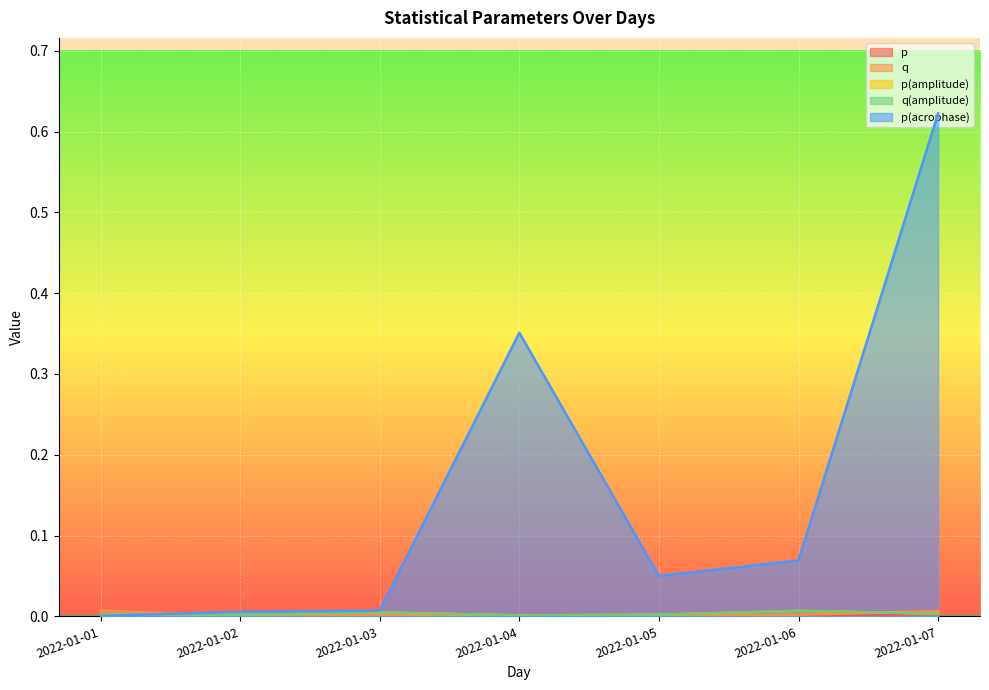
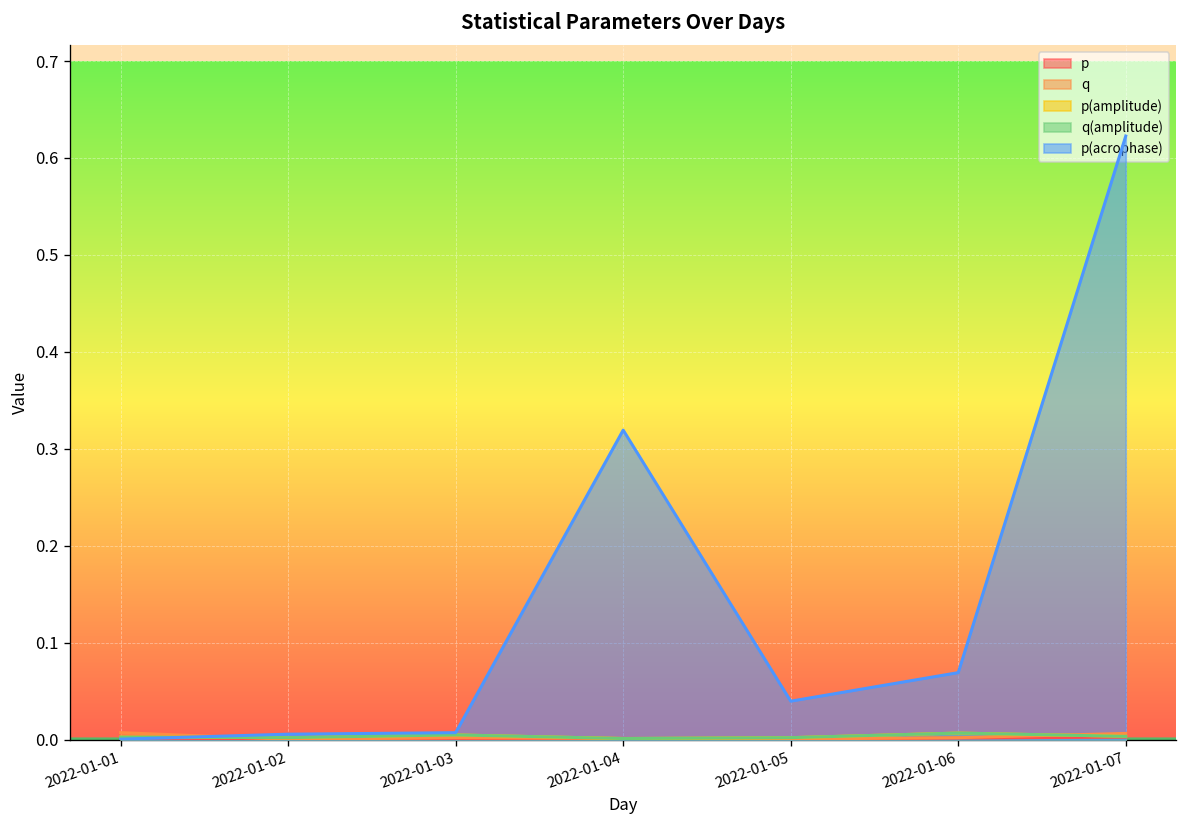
p(acrophase), 2022-01-04: 0.35 -> 0.32
p(acrophase), 2022-01-05: 0.05 -> 0.04
